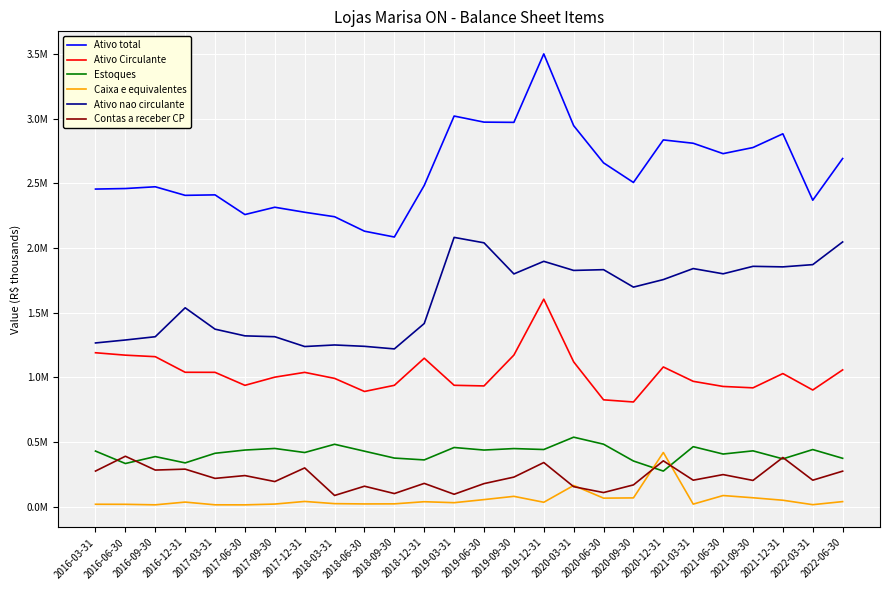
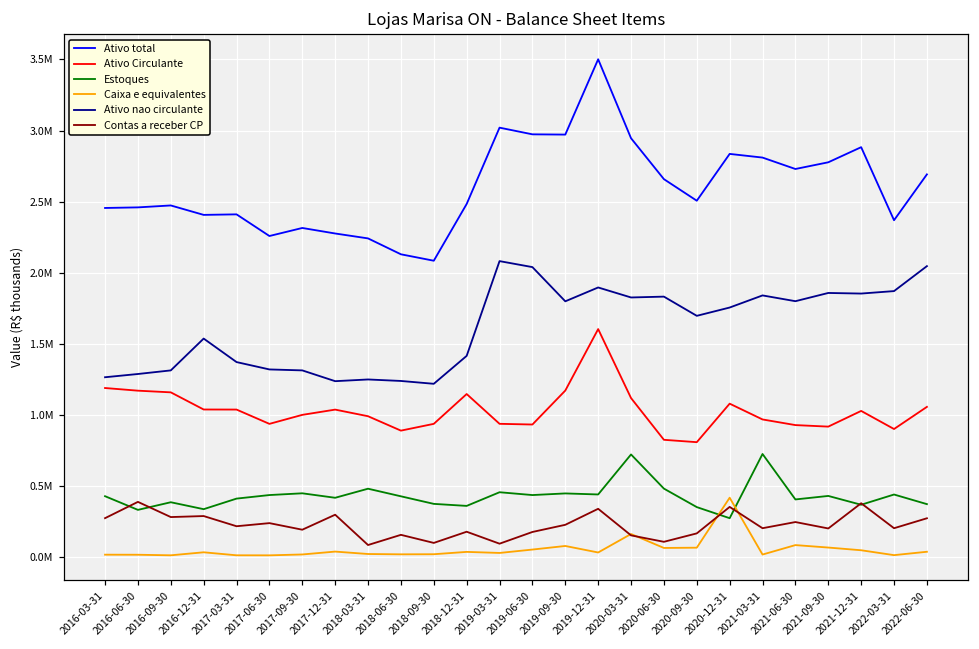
Estoques, 2020-03-31: 540000 -> 720000
Estoques, 2021-03-31: 460000 -> 730000
